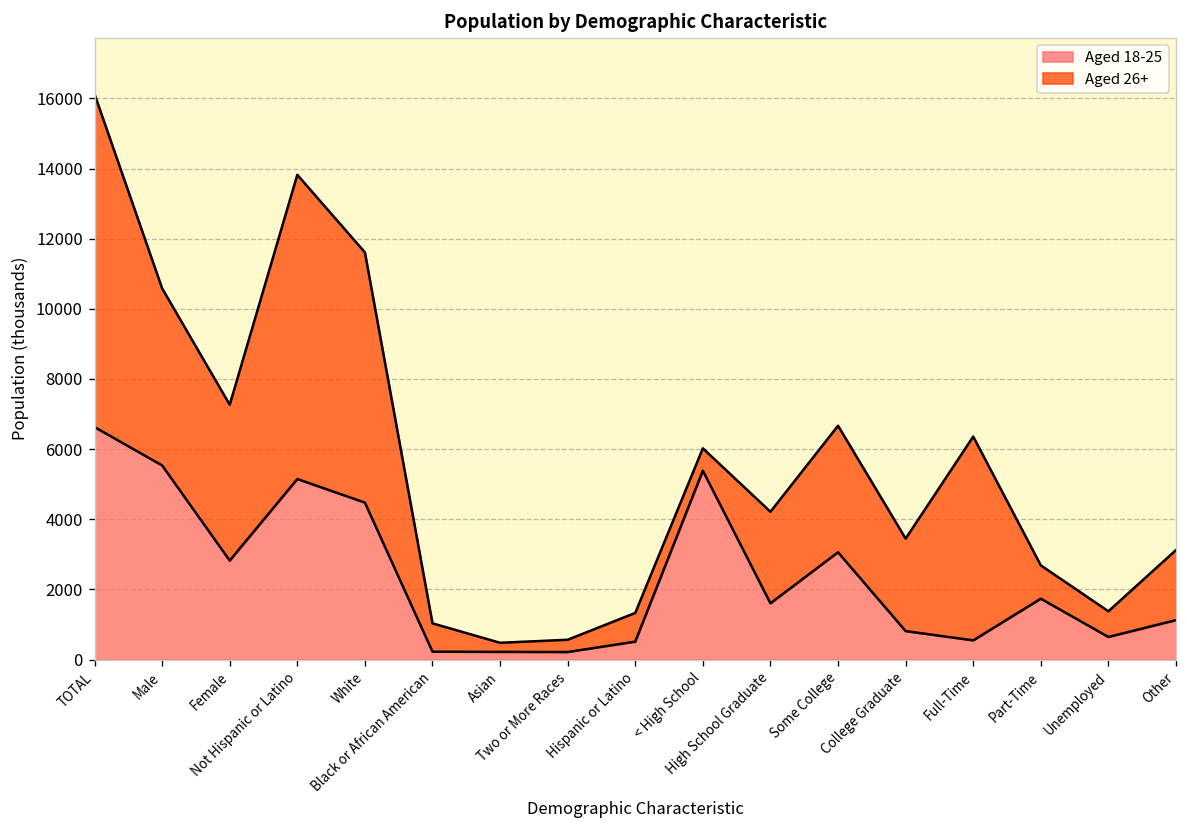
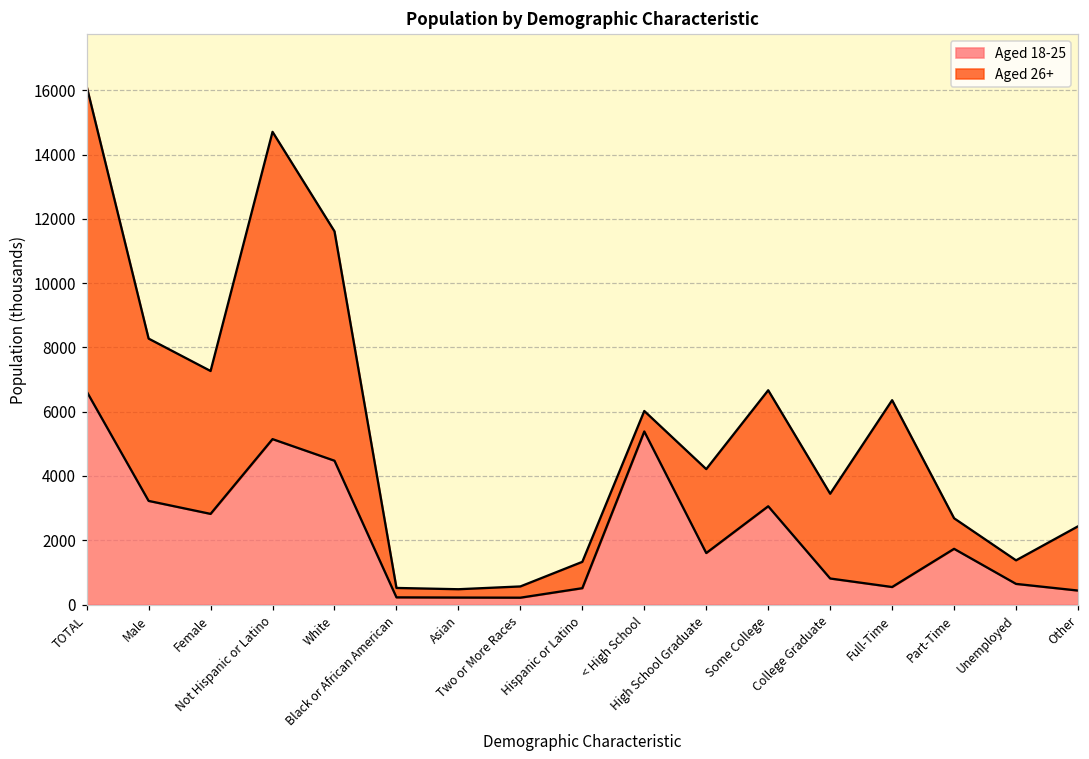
Aged 18-25, Male: 5500 -> 3200
Aged 26+, Not Hispanic or Latino: 8700 -> 9600
Aged 26+, Black or African American: 800 -> 300
Aged 18-25, Other: 1100 -> 400
